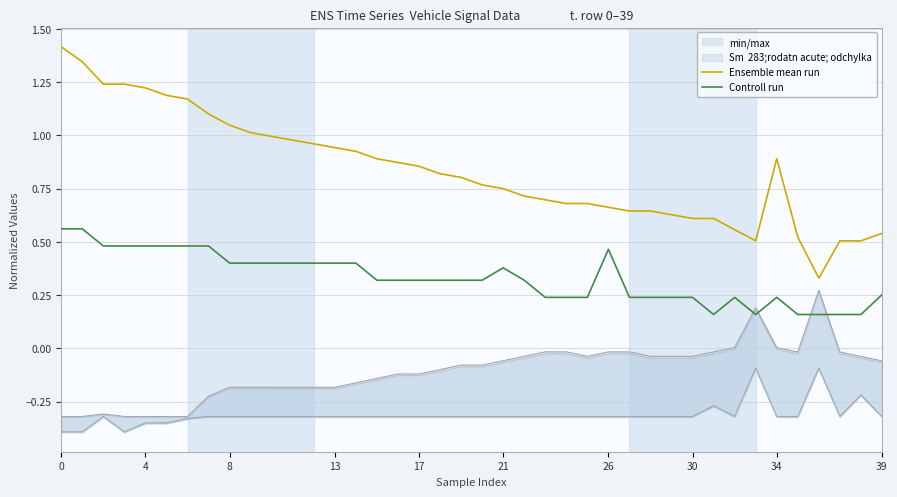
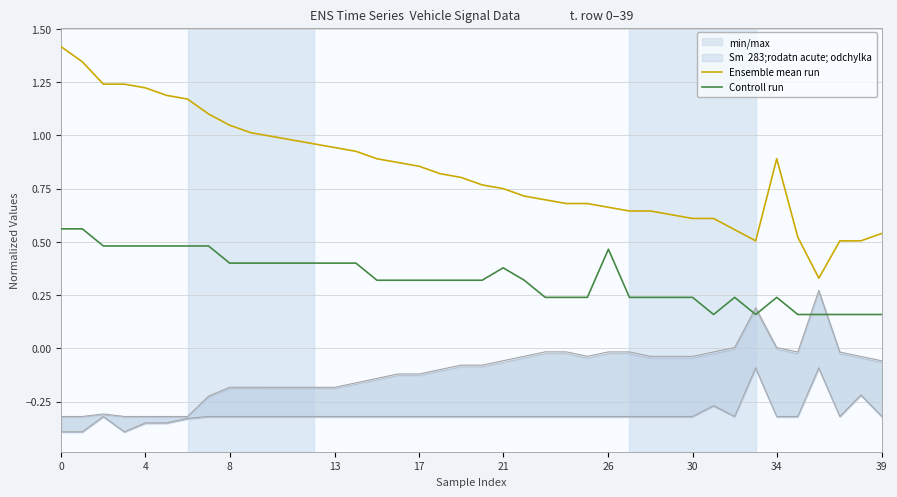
Controll run, 39: 0.25 -> 0.16
